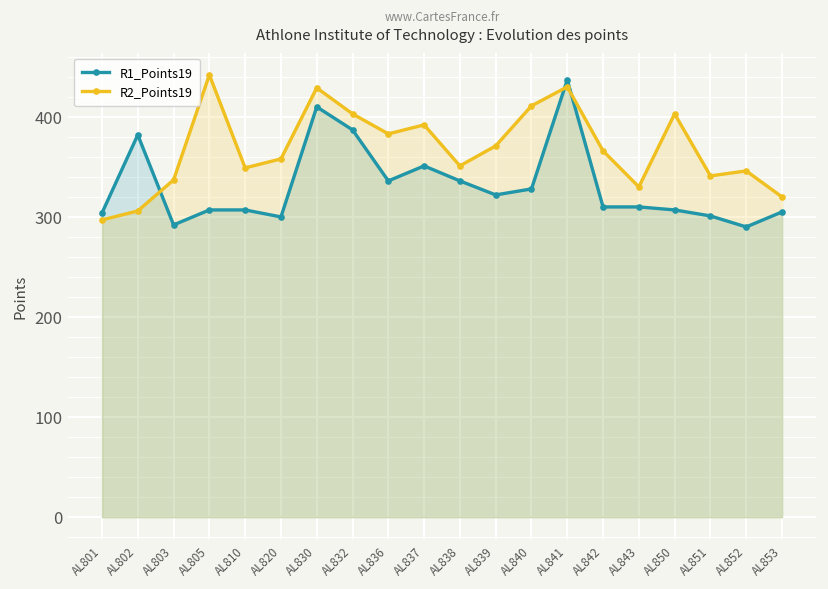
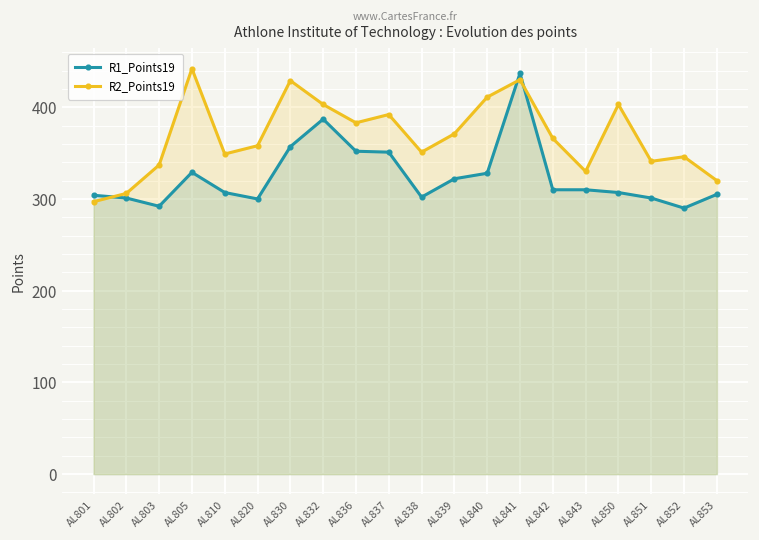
R1_Points19, AL802: 380 -> 300
R1_Points19, AL805: 310 -> 330
R1_Points19, AL830: 410 -> 360
R1_Points19, AL836: 340 -> 350
R1_Points19, AL838: 340 -> 300
